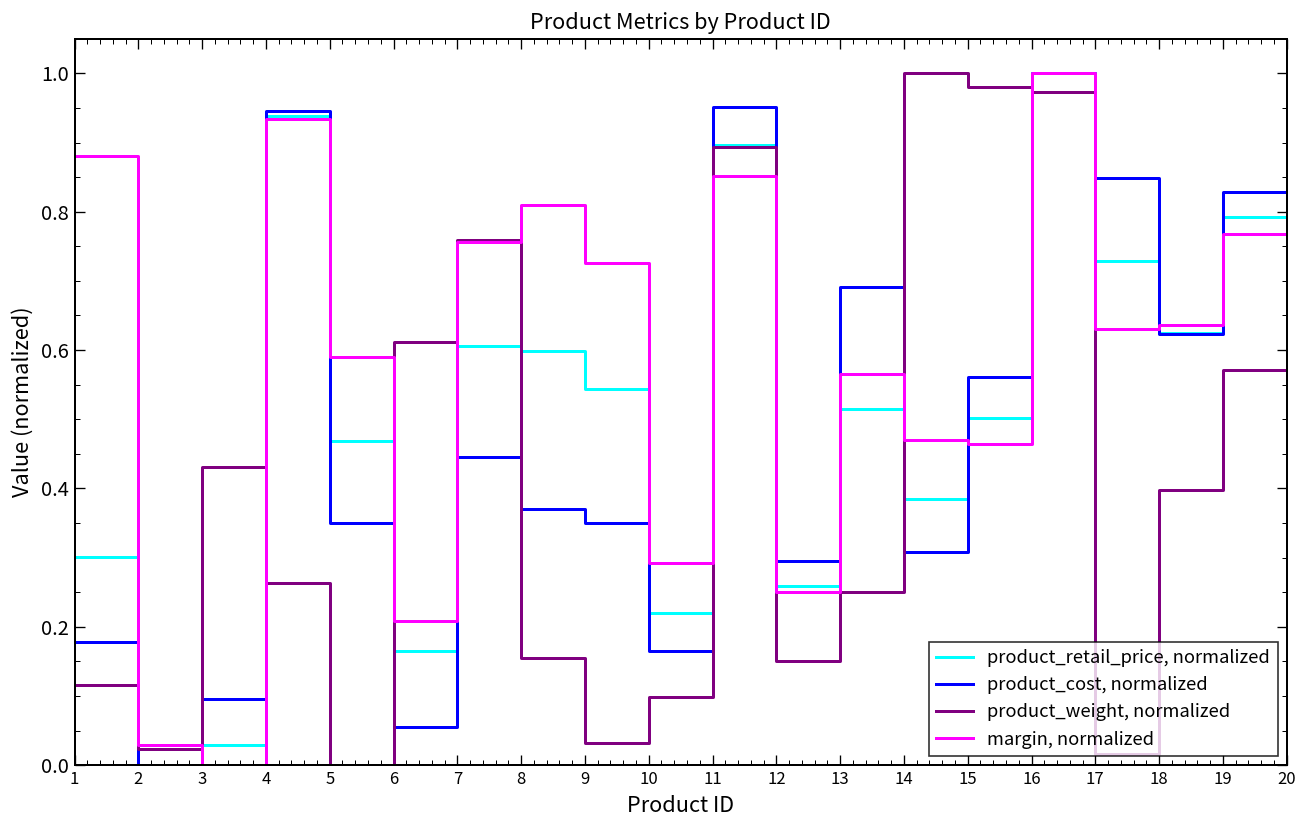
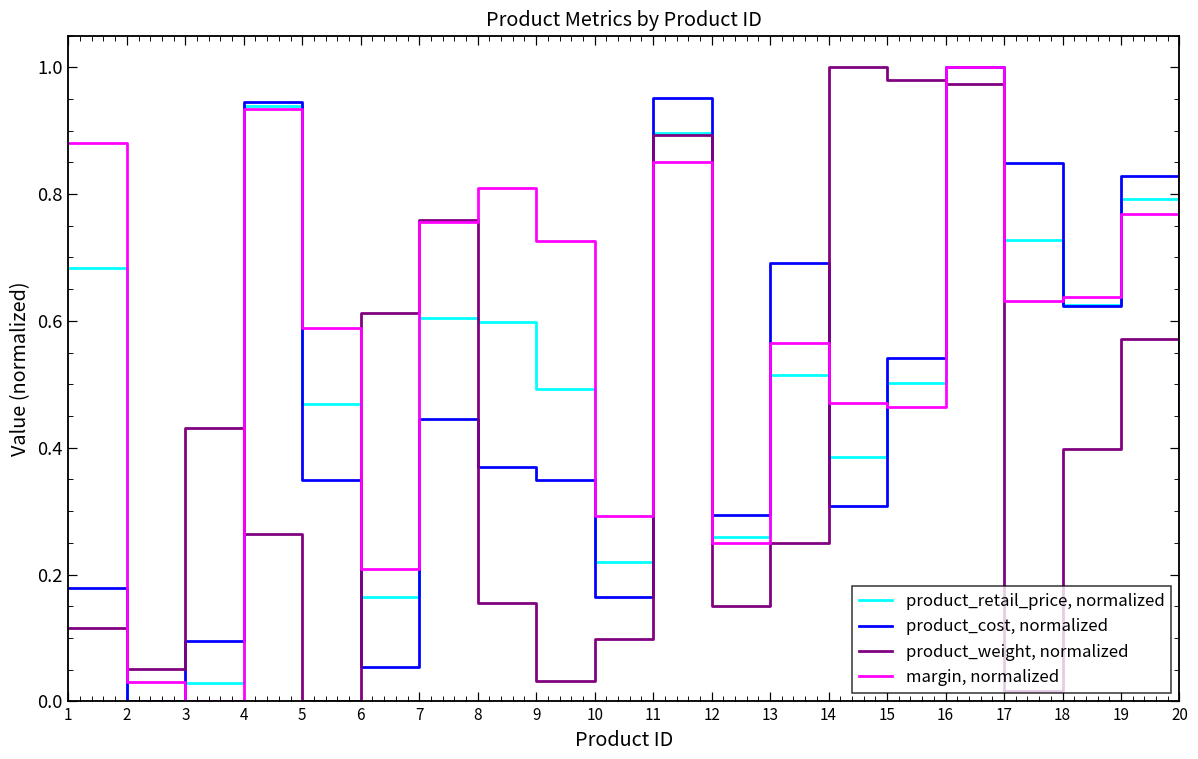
product_retail_price, normalized, 1: 0.30 -> 0.68
product_weight, normalized, 2: 0.02 -> 0.05
product_retail_price, normalized, 9: 0.54 -> 0.49
product_cost, normalized, 15: 0.56 -> 0.54
